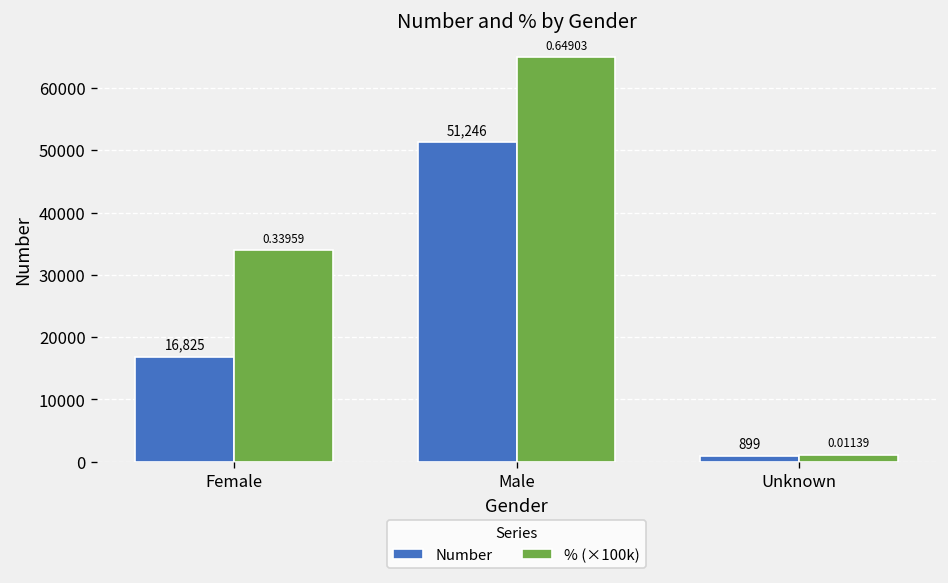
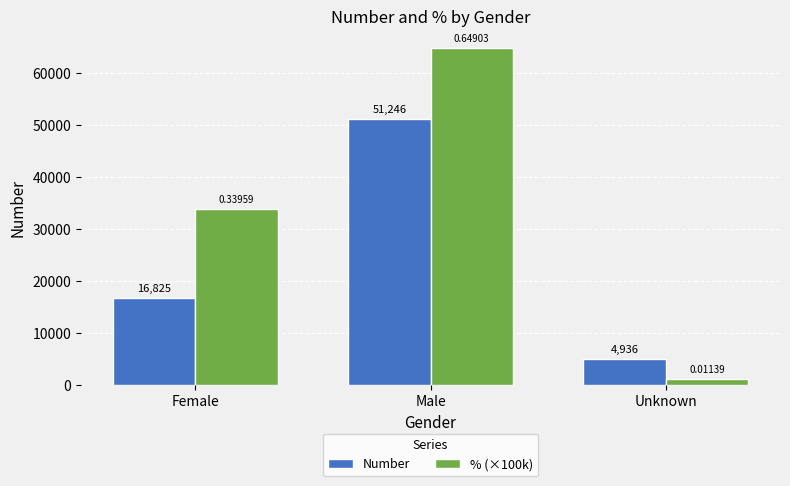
Number, Unknown: 899 -> 4,936
